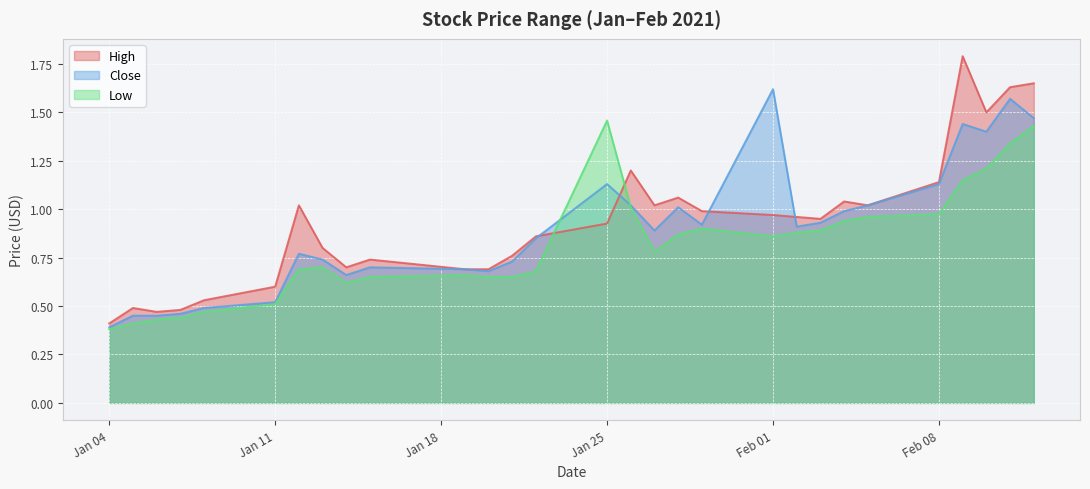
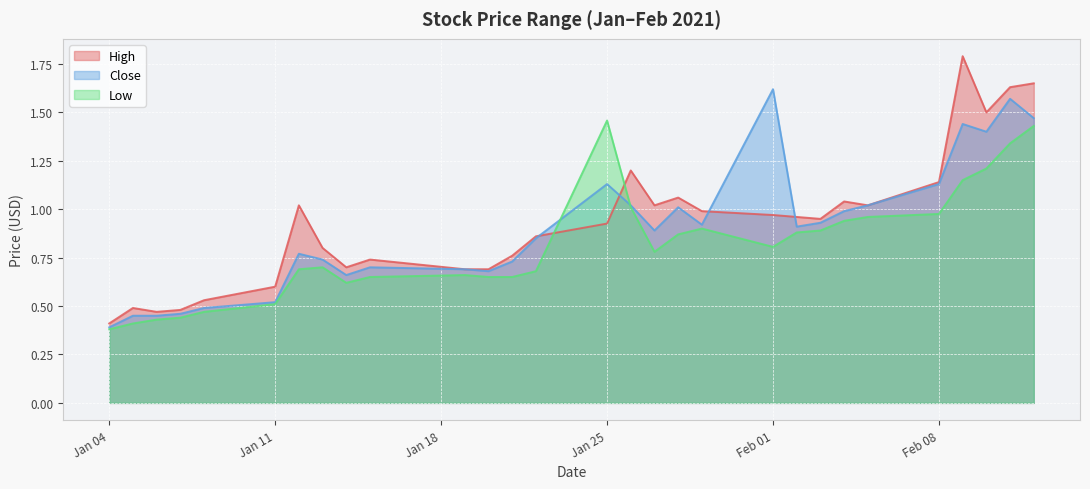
Low, Feb 01: 0.86 -> 0.81
